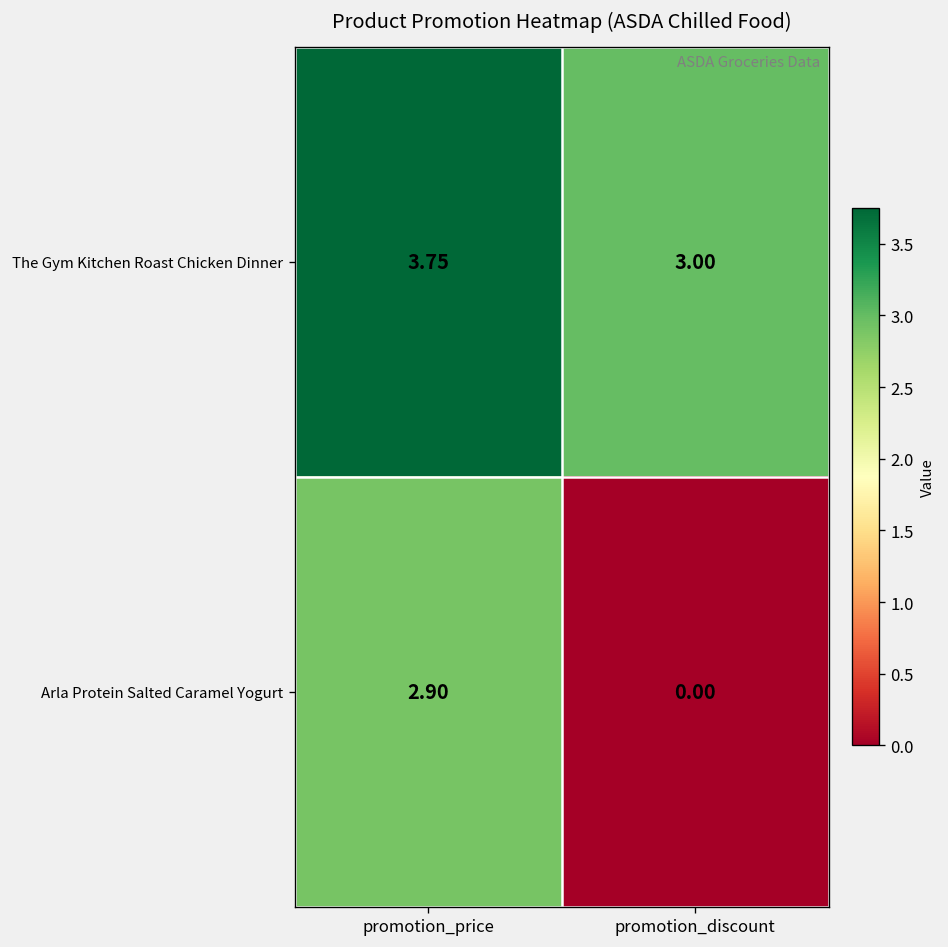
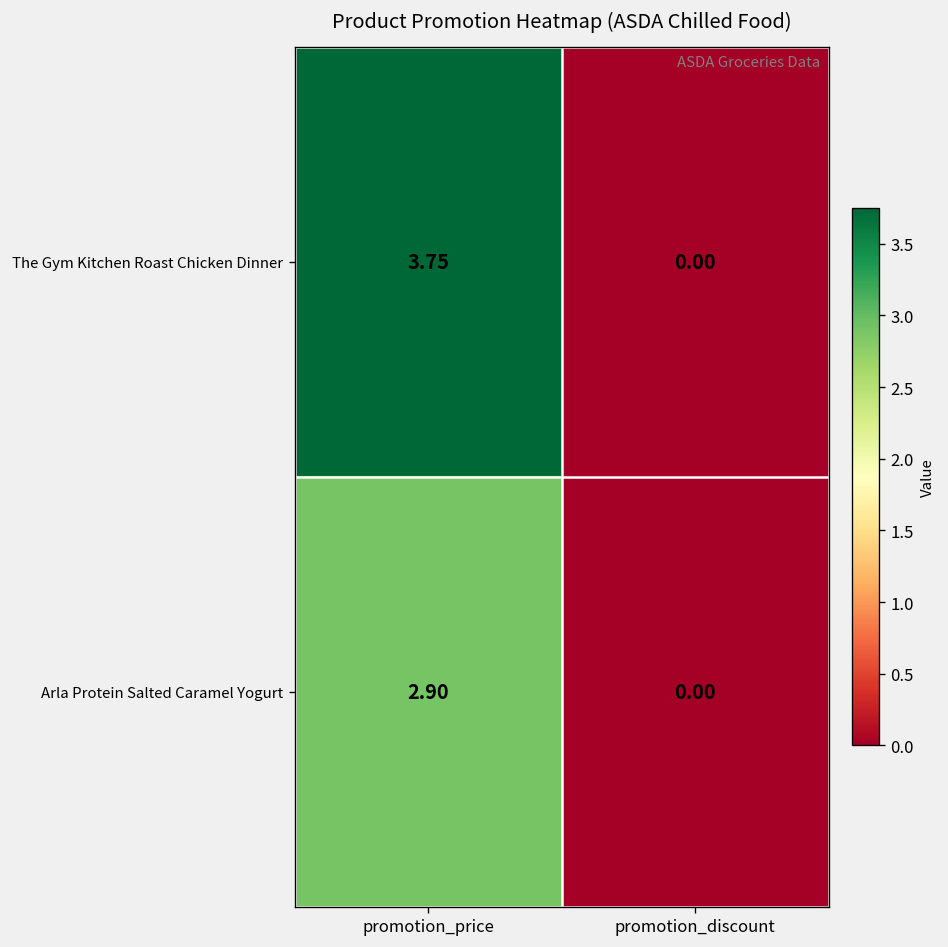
The Gym Kitchen Roast Chicken Dinner, promotion_discount: 3.00 -> 0.00
